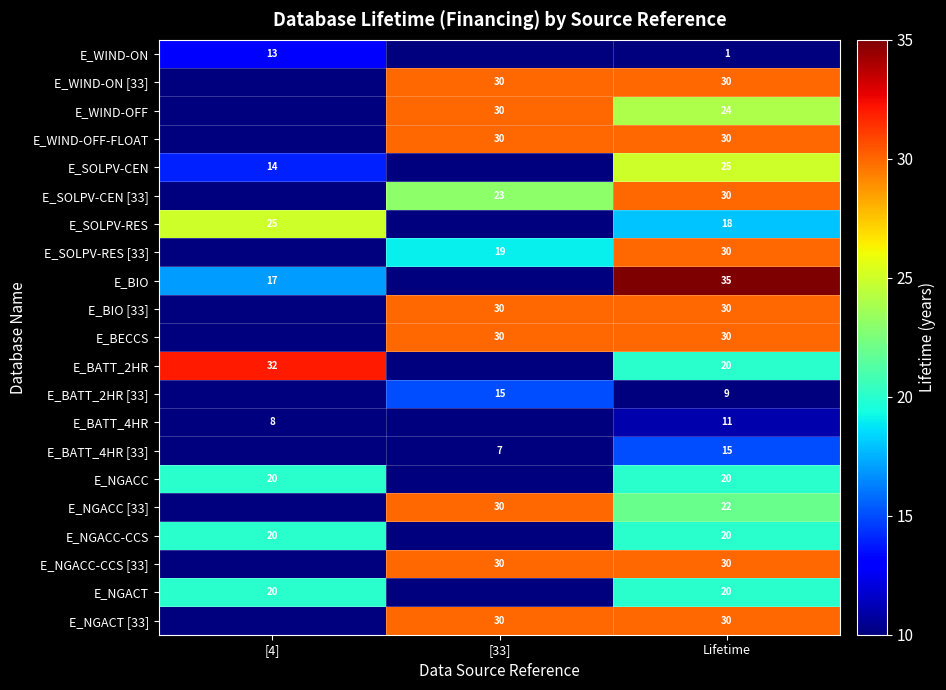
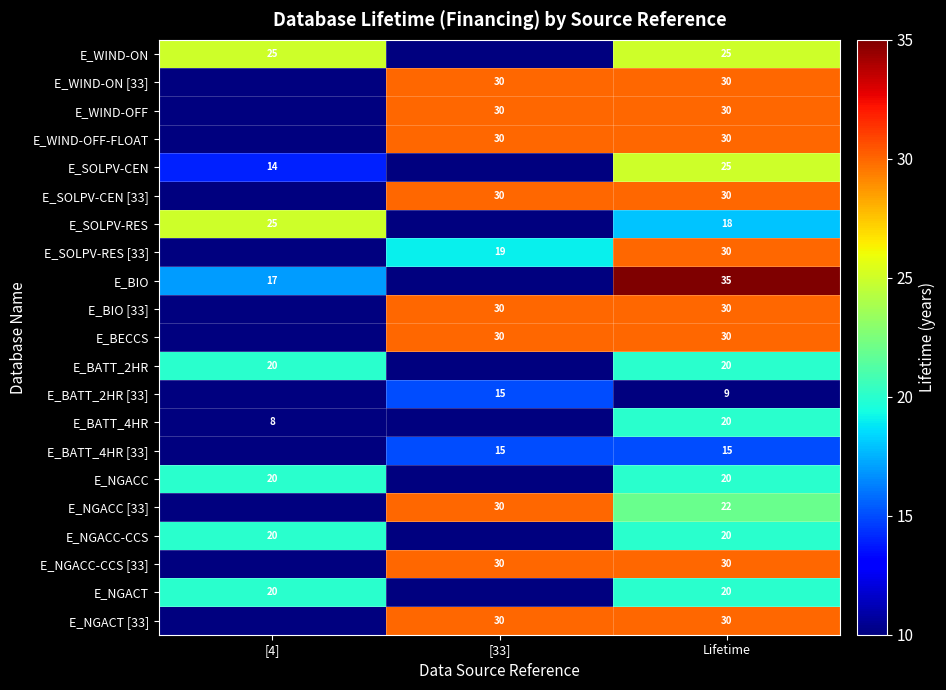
E_WIND-ON, [4]: 13 -> 25
E_WIND-ON, Lifetime: 1 -> 25
E_WIND-OFF, Lifetime: 24 -> 30
E_SOLPV-CEN [33], [33]: 23 -> 30
E_BATT_2HR, [4]: 32 -> 20
E_BATT_4HR, Lifetime: 11 -> 20
E_BATT_4HR [33], [33]: 7 -> 15
